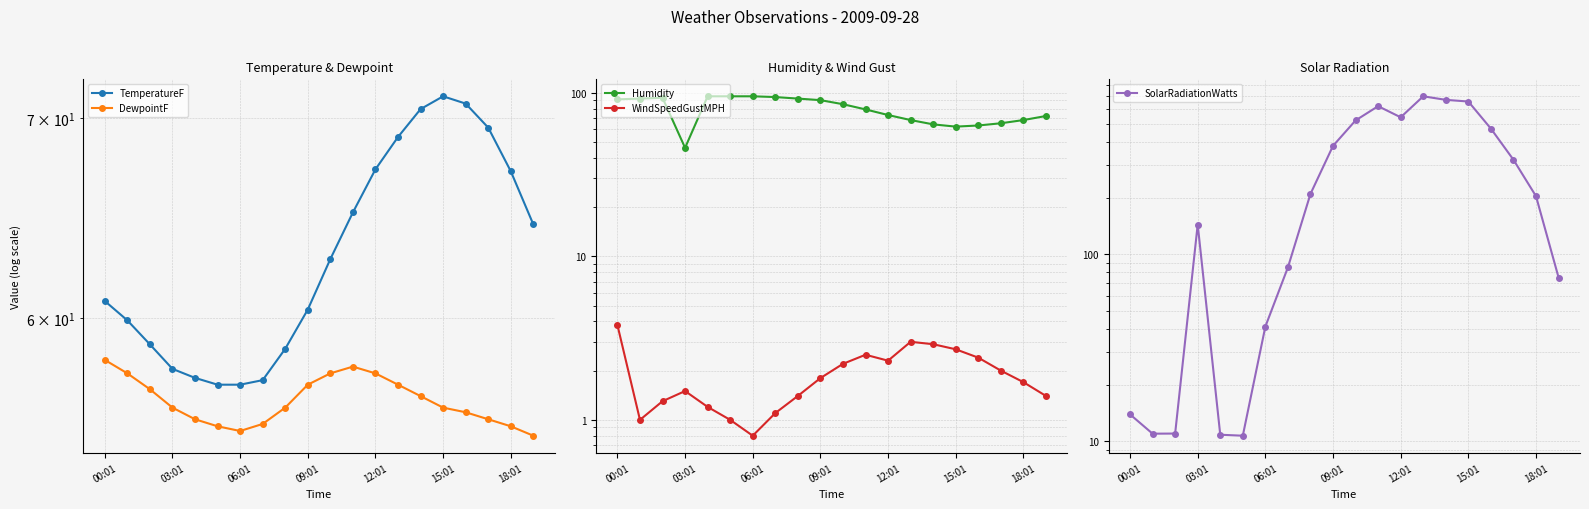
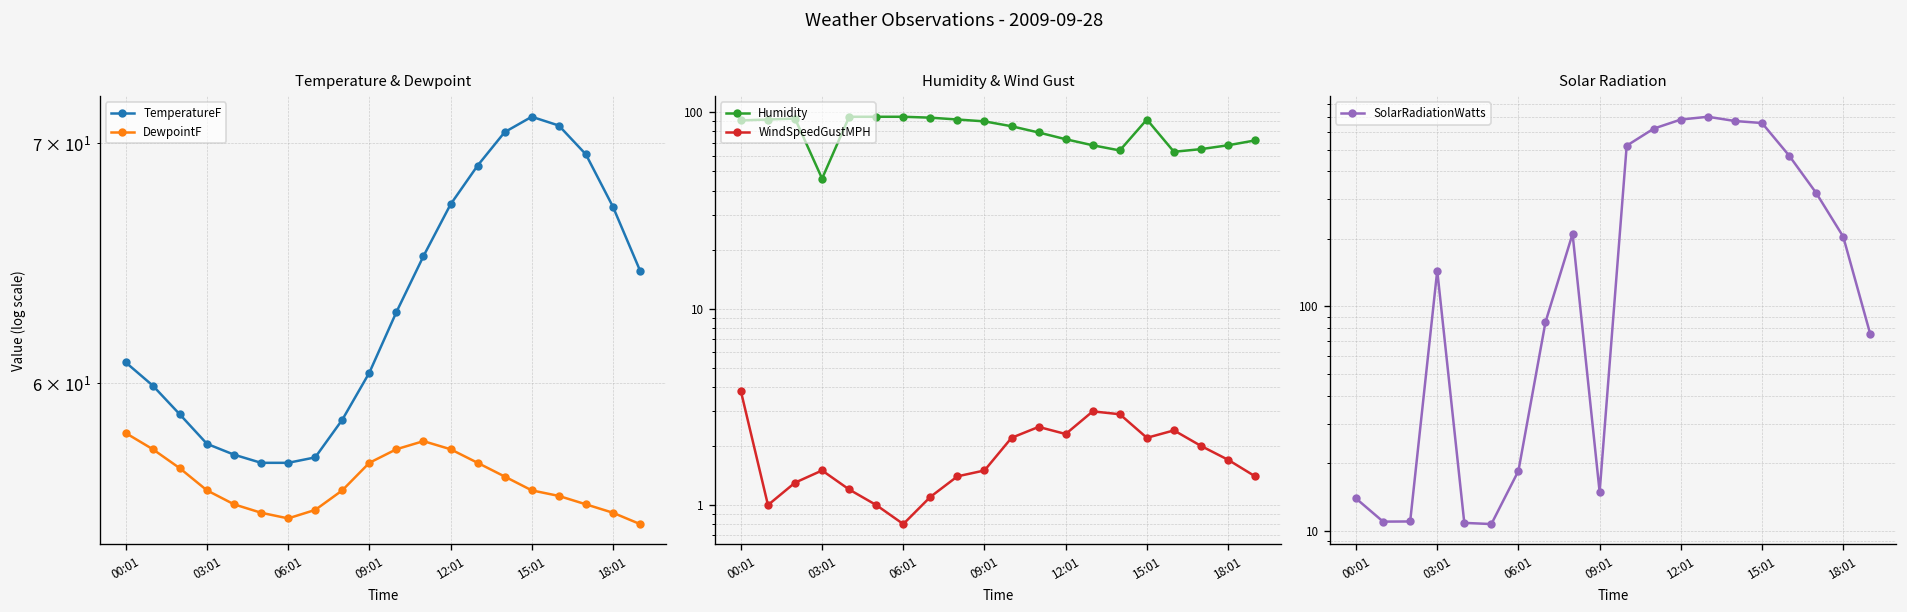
Humidity & Wind Gust, WindSpeedGustMPH, 09:01: 1.8 -> 1.5
Humidity & Wind Gust, Humidity, 15:01: 62 -> 90
Humidity & Wind Gust, WindSpeedGustMPH, 15:01: 2.7 -> 2.2
Solar Radiation, 06:01: 41 -> 19
Solar Radiation, 09:01: 380 -> 15
Solar Radiation, 12:01: 540 -> 680
